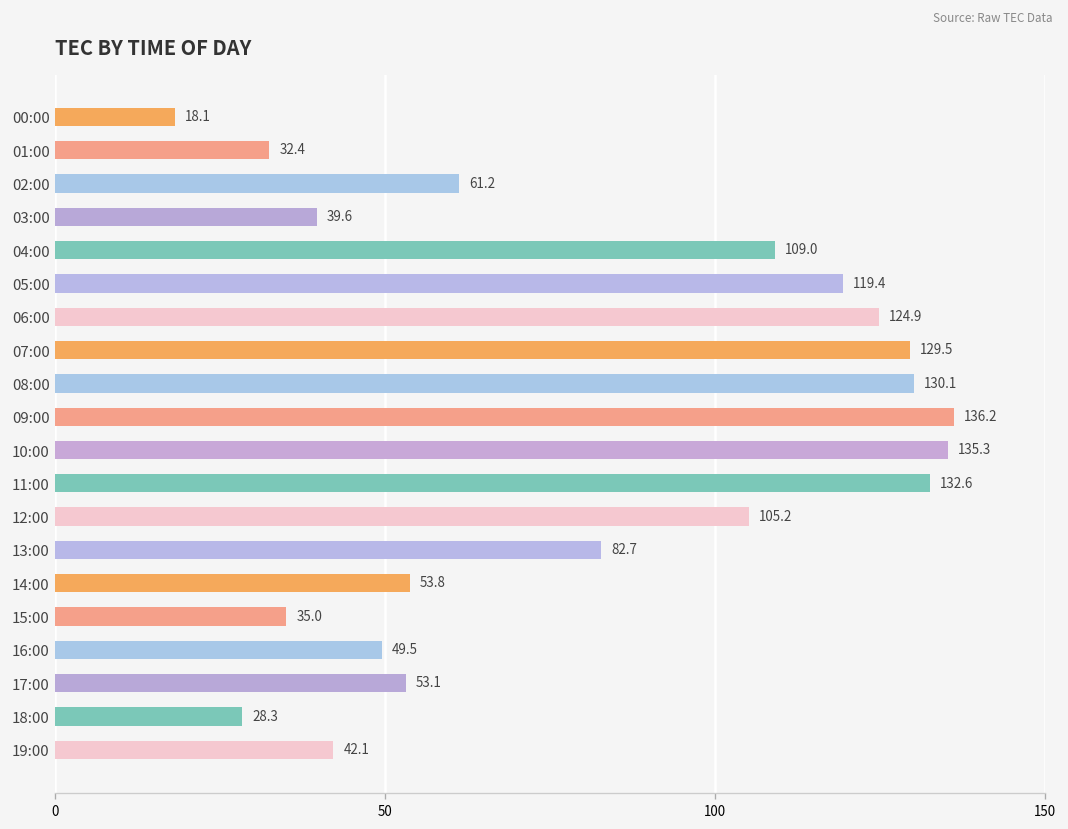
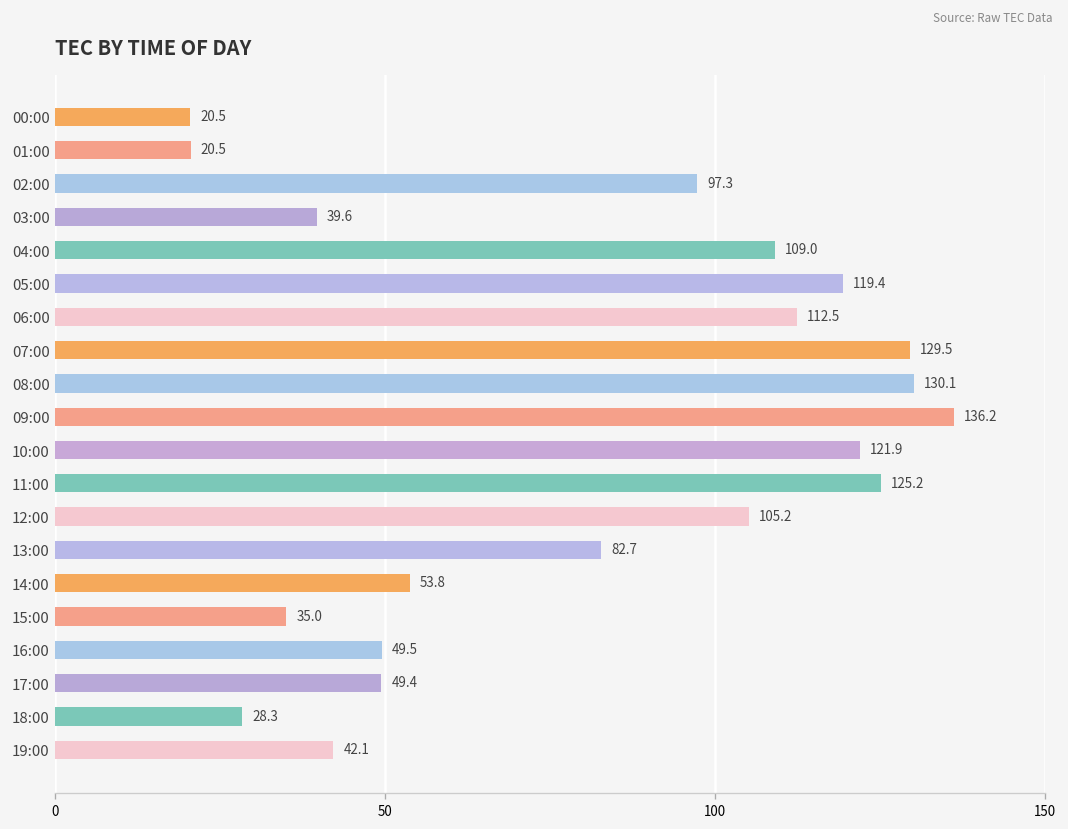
00:00: 18.1 -> 20.5
01:00: 32.4 -> 20.5
02:00: 61.2 -> 97.3
06:00: 124.9 -> 112.5
10:00: 135.3 -> 121.9
11:00: 132.6 -> 125.2
17:00: 53.1 -> 49.4
